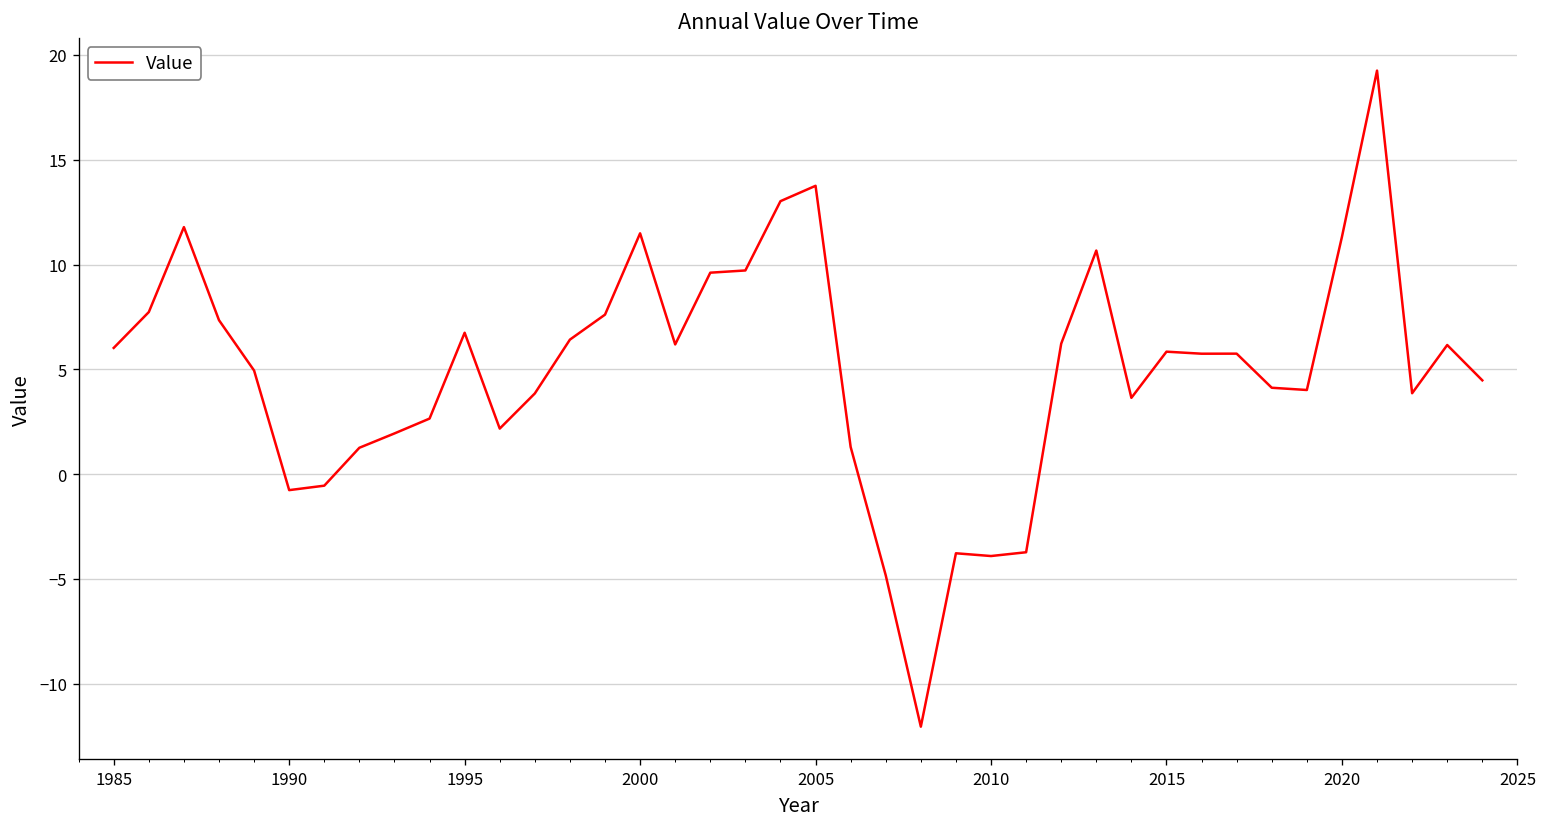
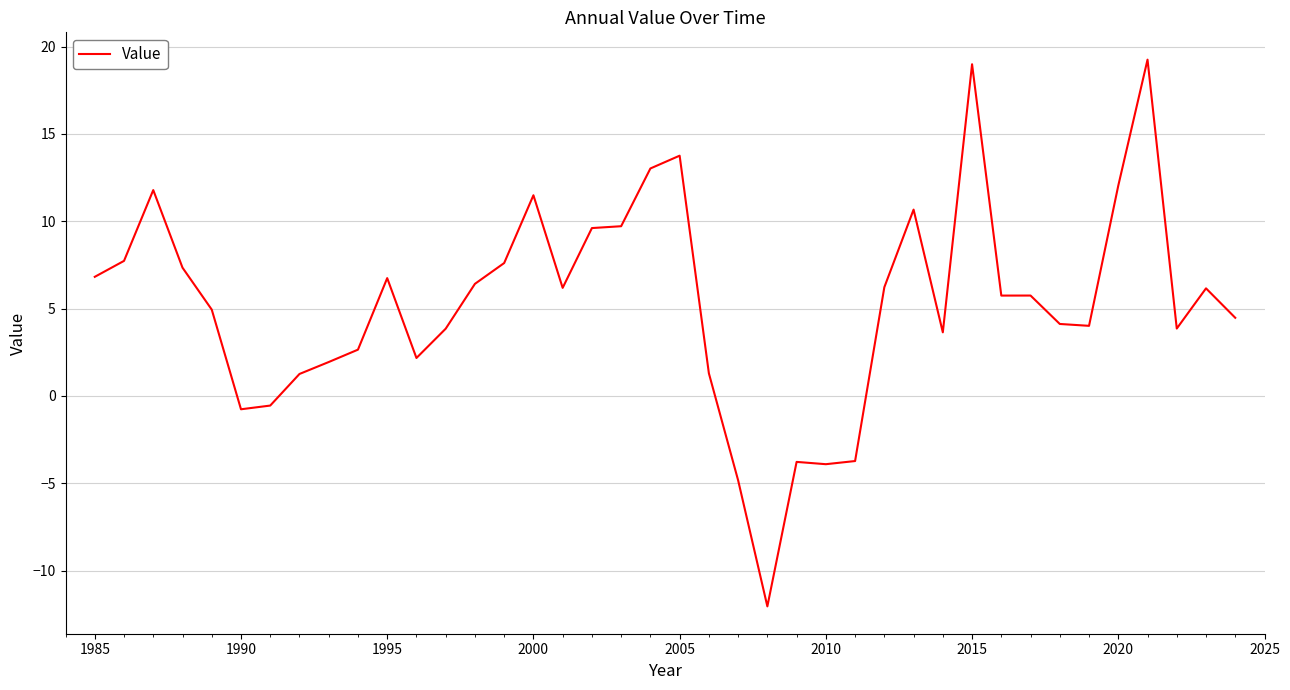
1985: 6.0 -> 6.8
2015: 5.8 -> 19.0
2020: 11.3 -> 12.0
